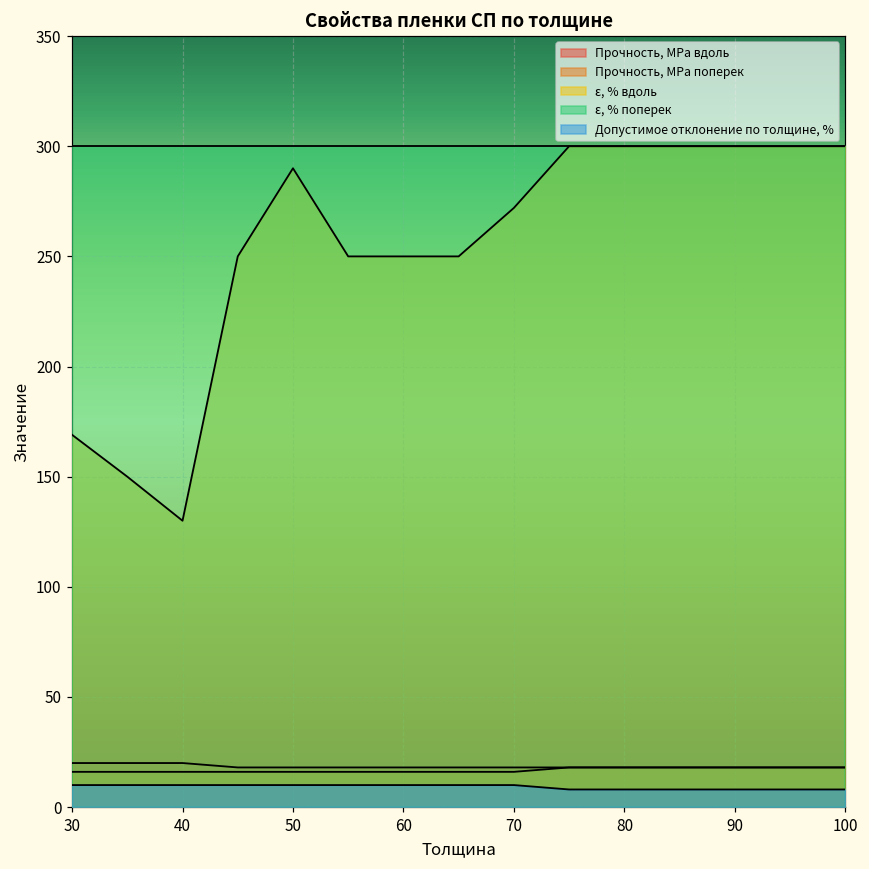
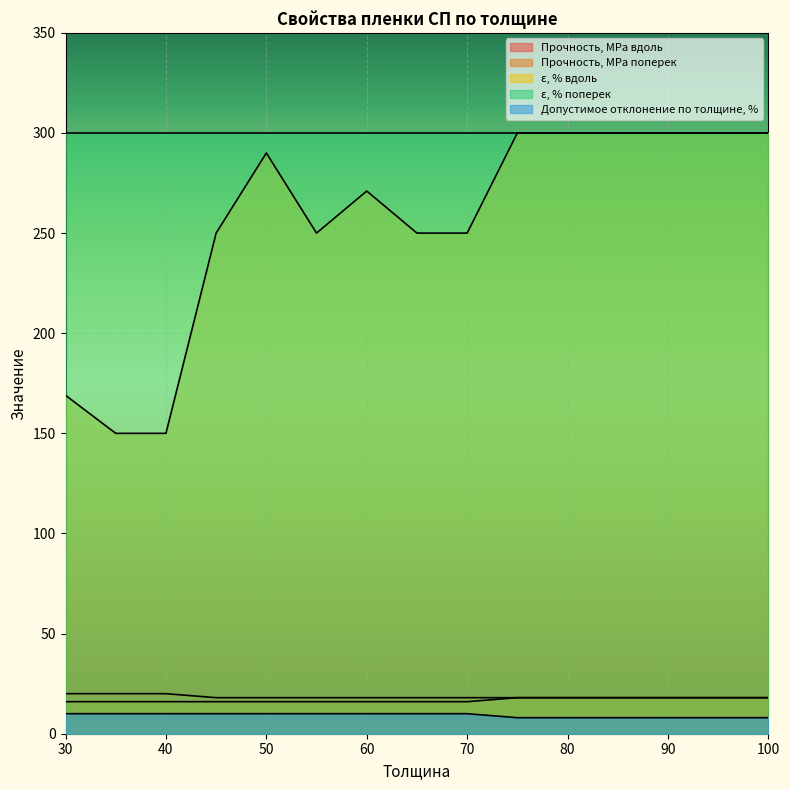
ε, % вдоль, 40: 130 -> 150
ε, % вдоль, 60: 250 -> 271
ε, % вдоль, 70: 272 -> 250
